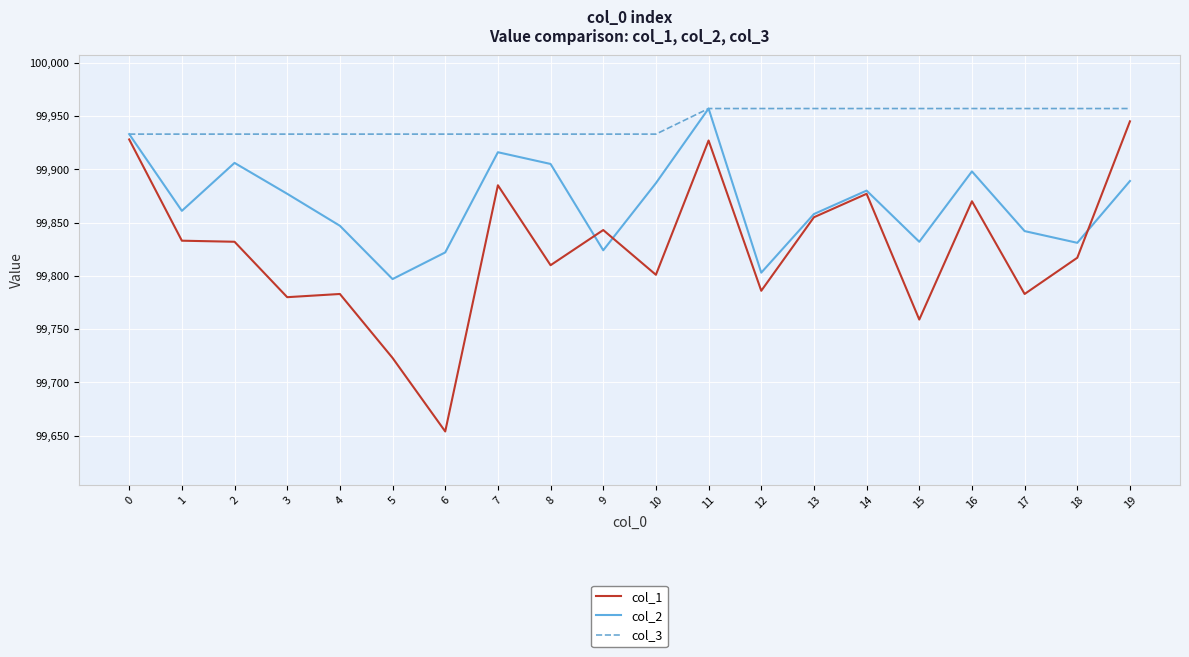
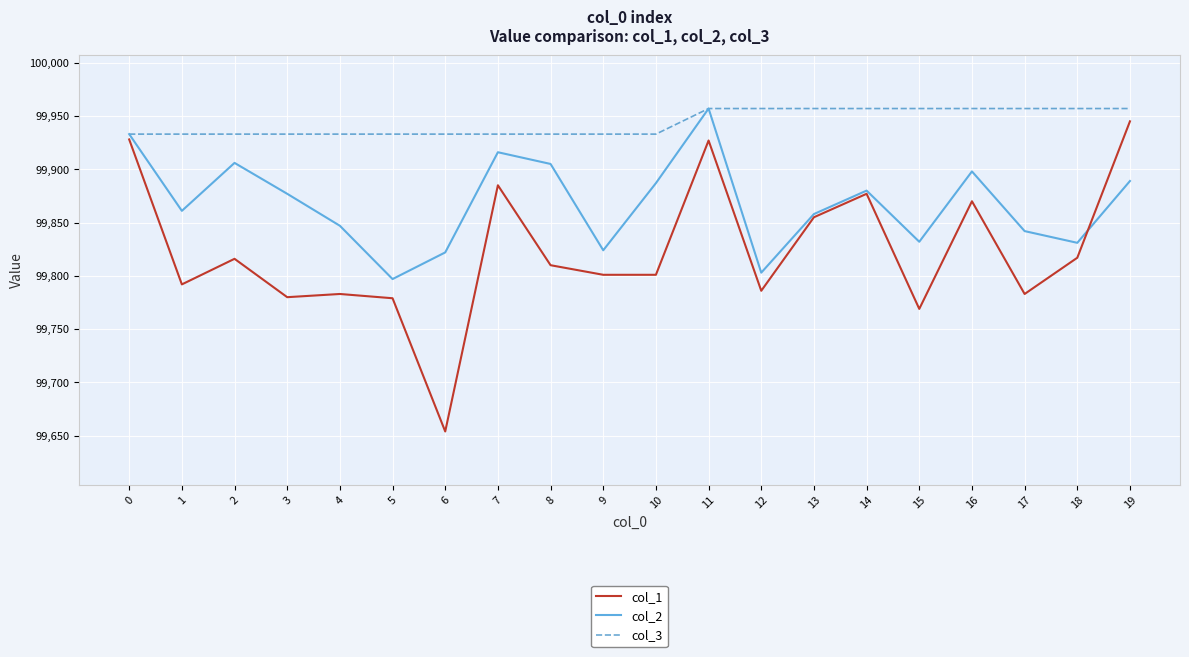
col_1, 1: 99,833 -> 99,792
col_1, 2: 99,832 -> 99,816
col_1, 5: 99,723 -> 99,779
col_1, 9: 99,843 -> 99,801
col_1, 15: 99,759 -> 99,769
